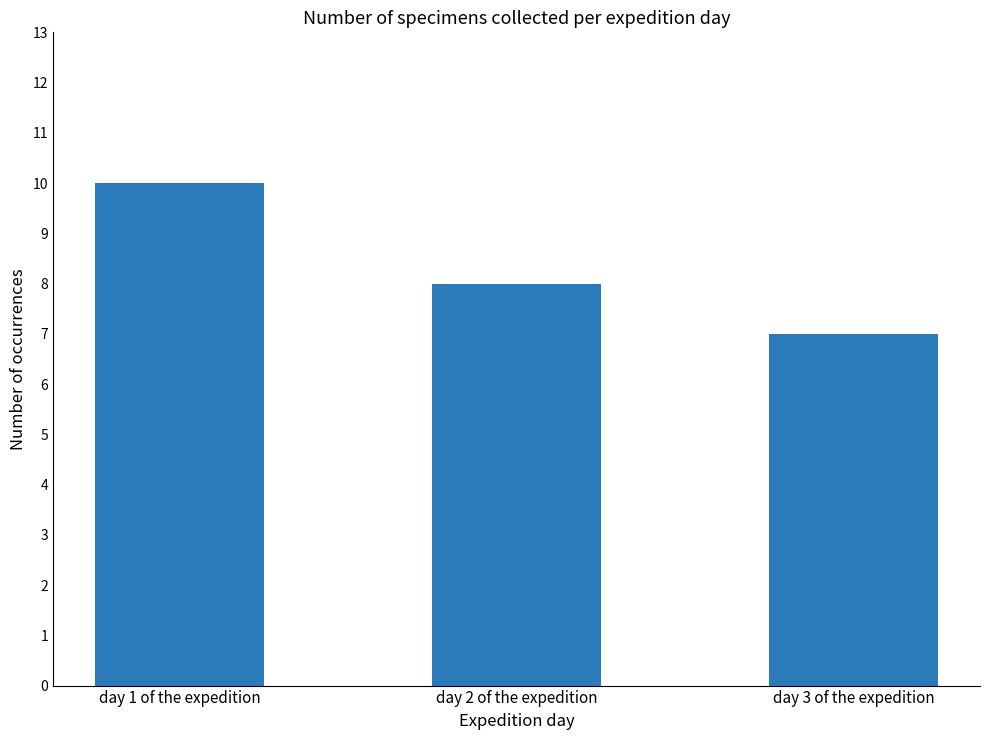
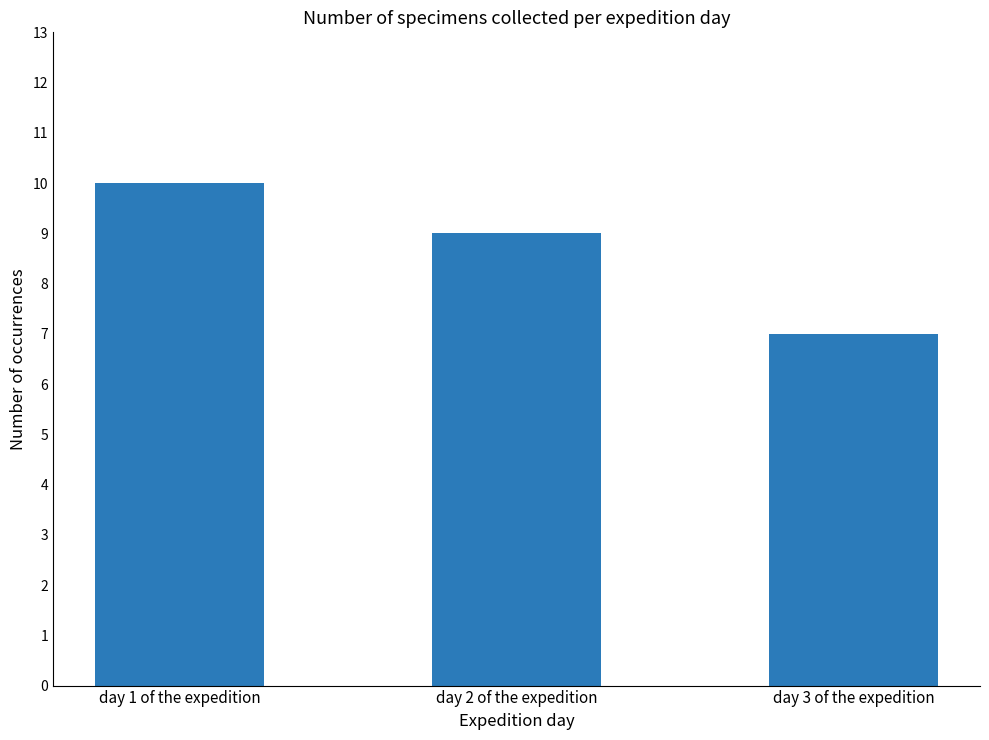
day 2 of the expedition: 8 -> 9
